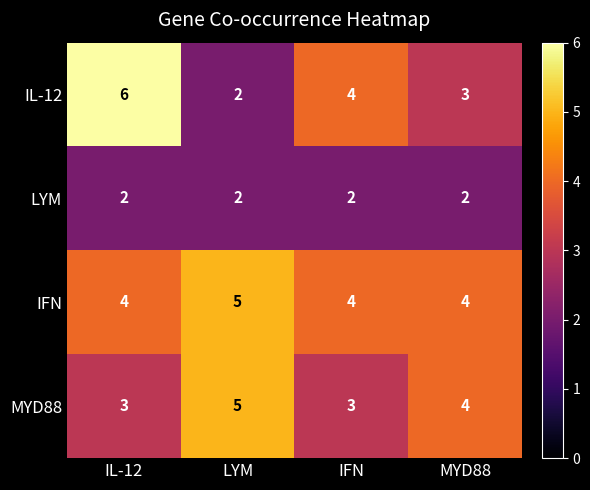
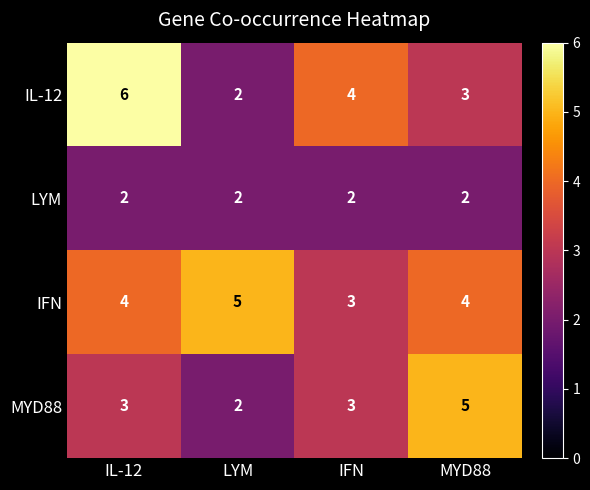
IFN, IFN: 4 -> 3
MYD88, LYM: 5 -> 2
MYD88, MYD88: 4 -> 5
